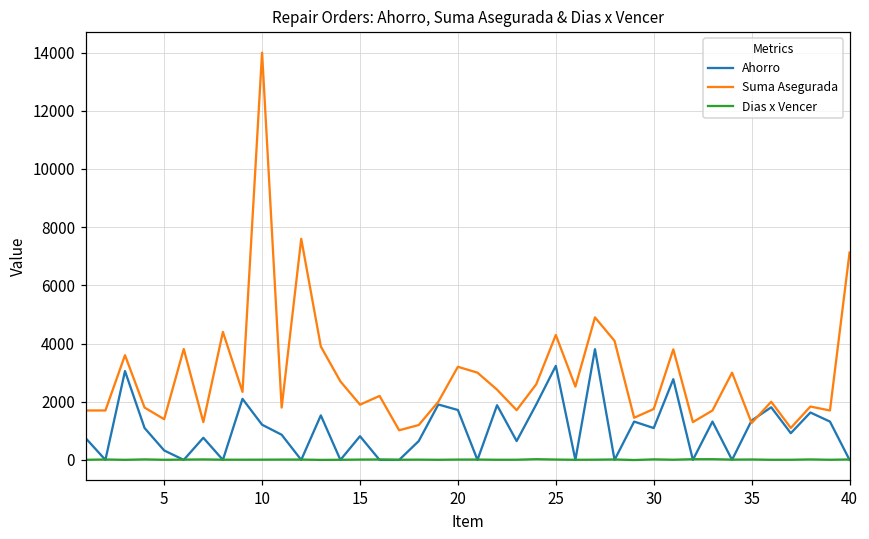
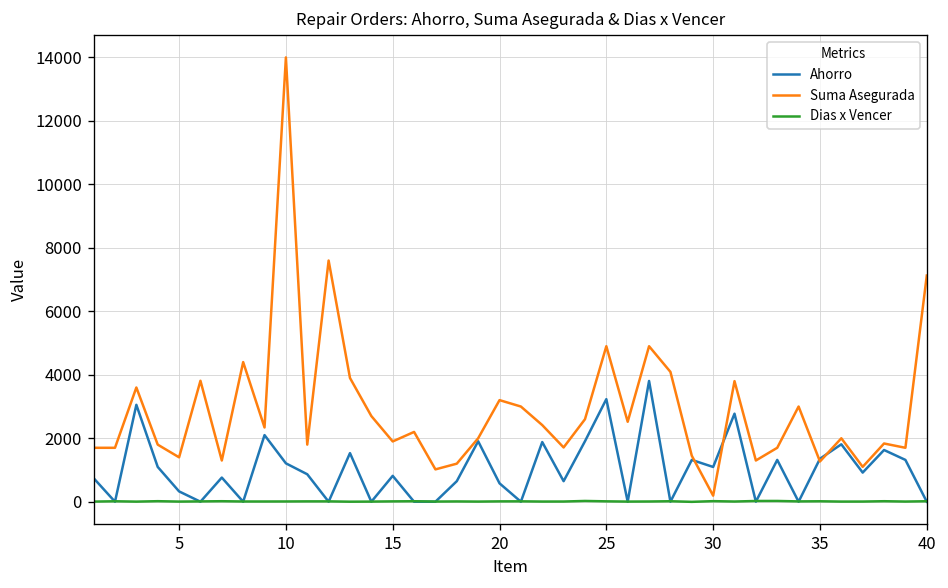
Ahorro, 20: 1700 -> 600
Suma Asegurada, 25: 4300 -> 4900
Suma Asegurada, 30: 1700 -> 200
